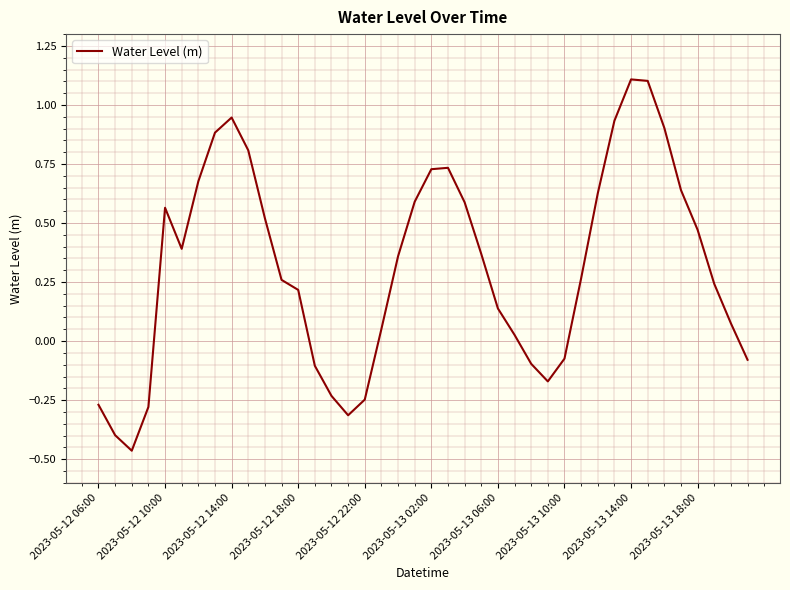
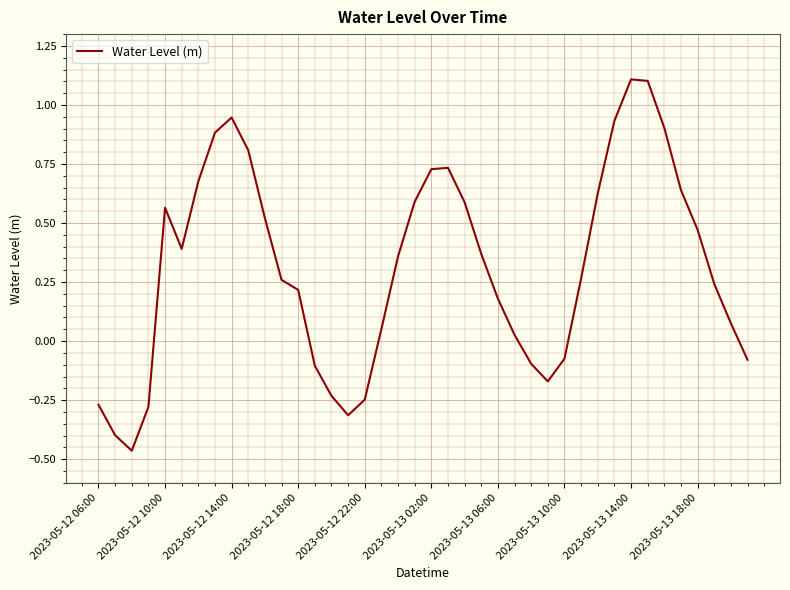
2023-05-13 06:00: 0.14 -> 0.18
